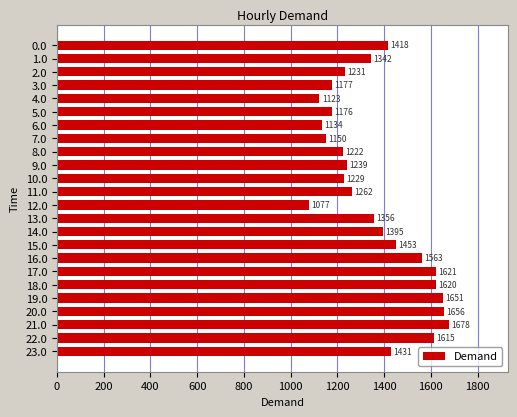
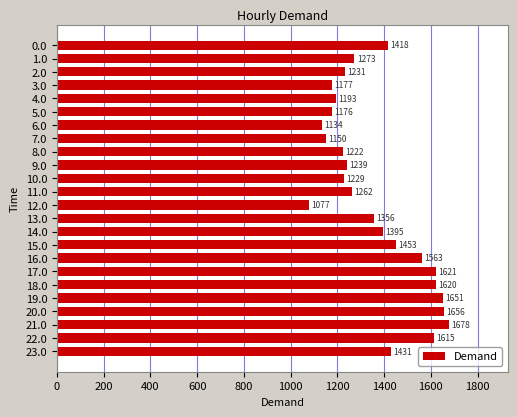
1.0: 1342 -> 1273
4.0: 1123 -> 1193
